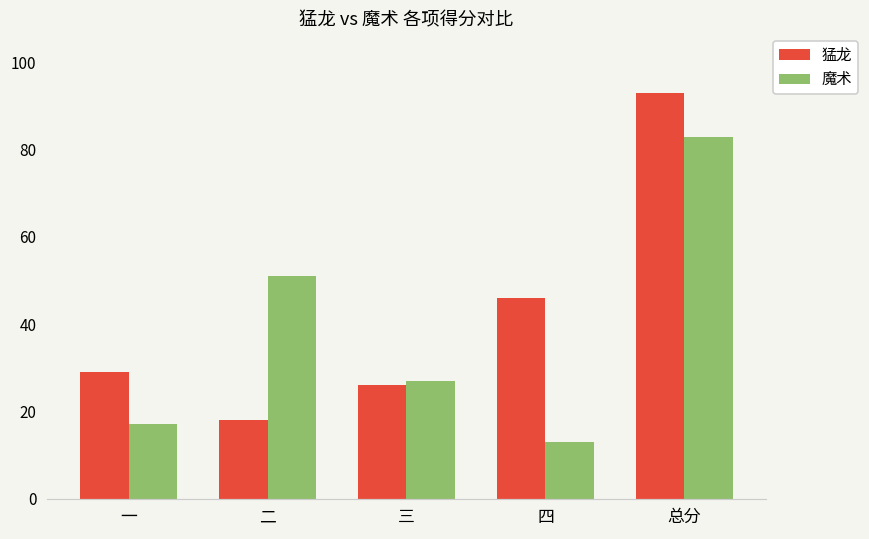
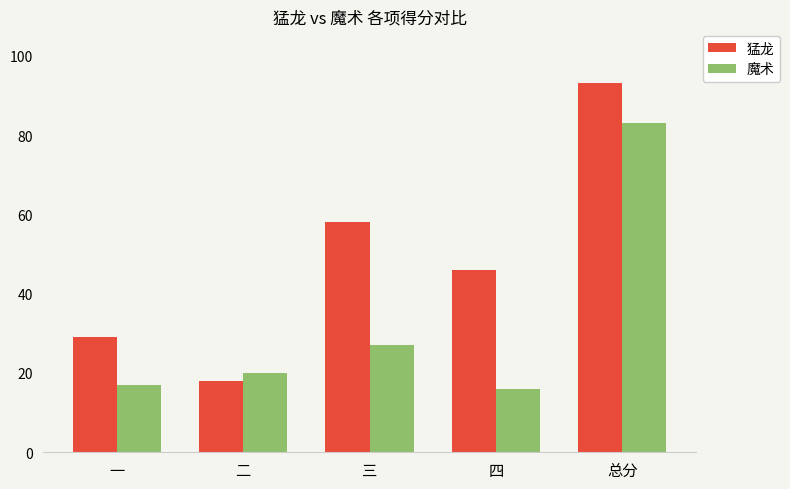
魔术, 二: 51 -> 20
猛龙, 三: 26 -> 58
魔术, 四: 13 -> 16
